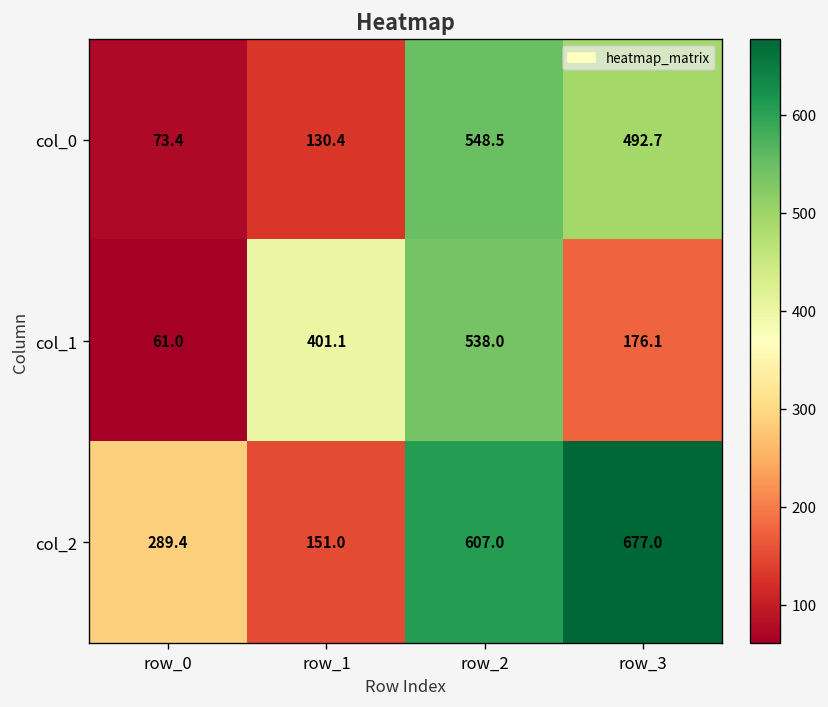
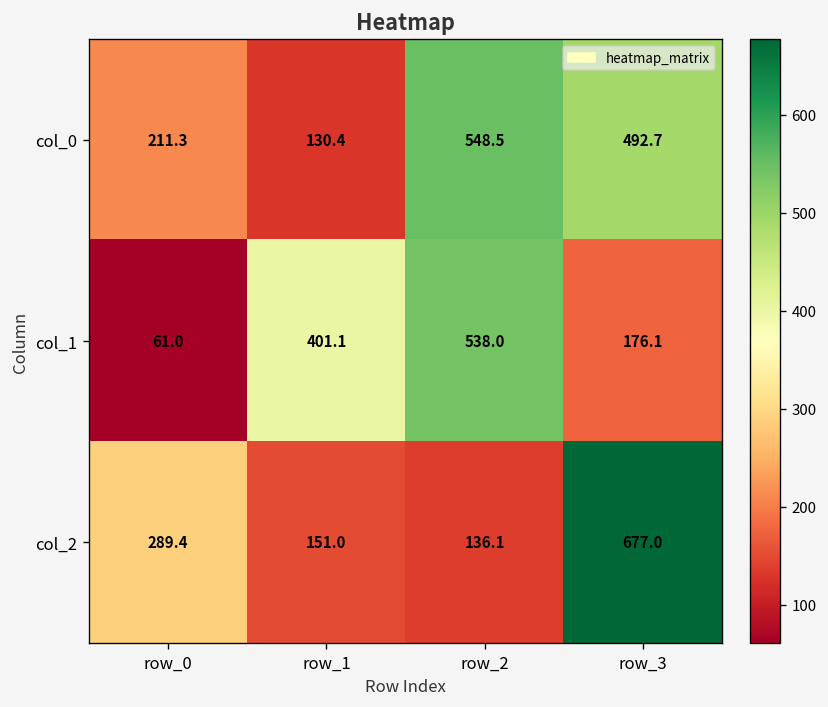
col_0, row_0: 73.4 -> 211.3
col_2, row_2: 607.0 -> 136.1
